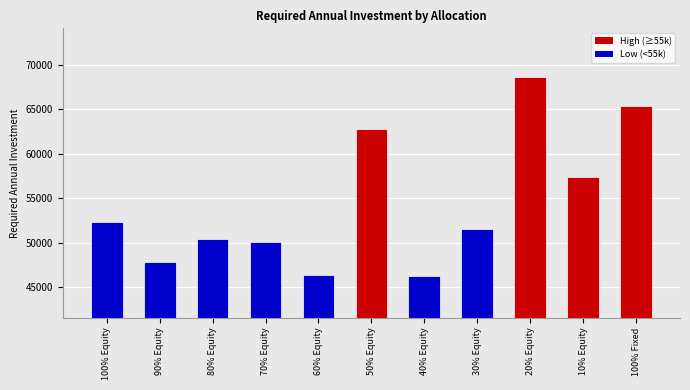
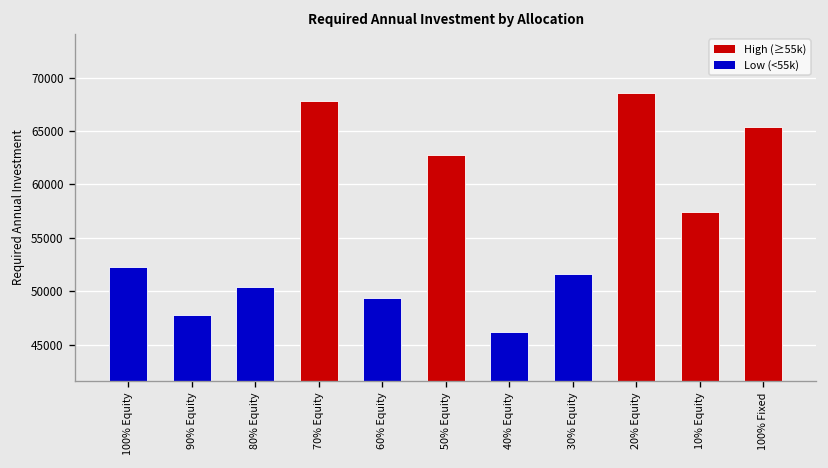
70% Equity: 50000 -> 68000
60% Equity: 46000 -> 49000
